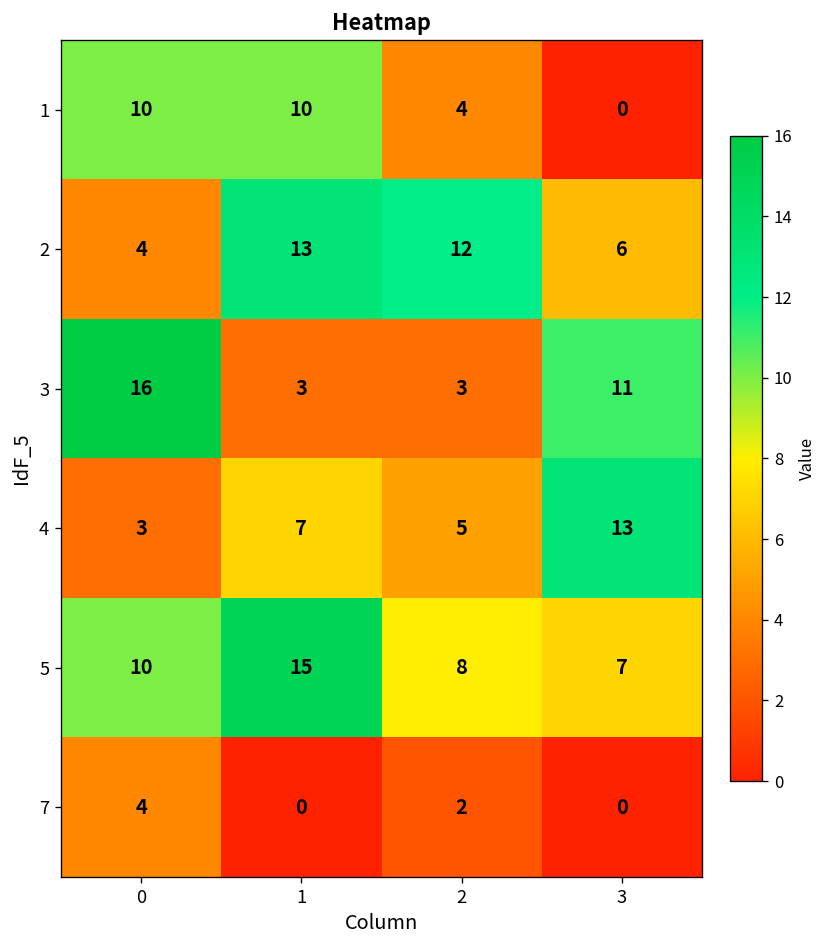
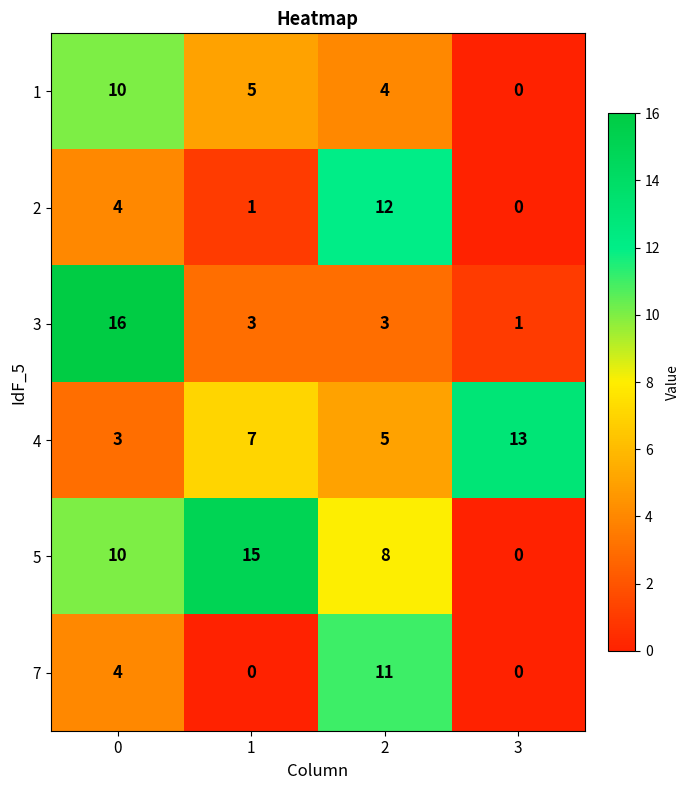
1, 1: 10 -> 5
2, 1: 13 -> 1
2, 3: 6 -> 0
3, 3: 11 -> 1
5, 3: 7 -> 0
7, 2: 2 -> 11
